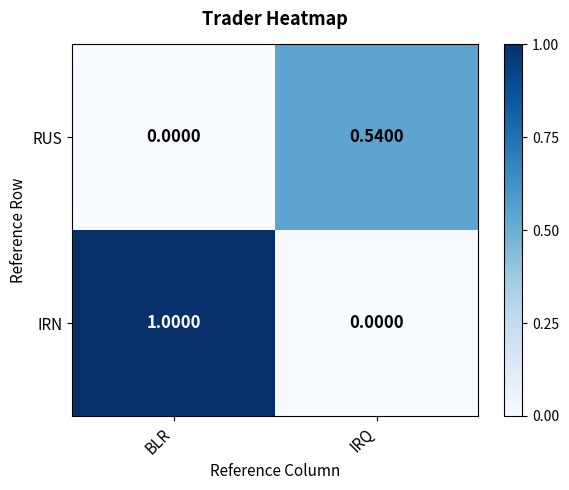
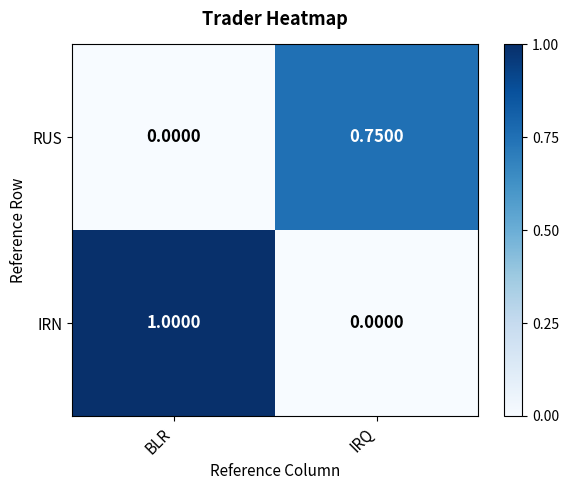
RUS, IRQ: 0.5400 -> 0.7500
